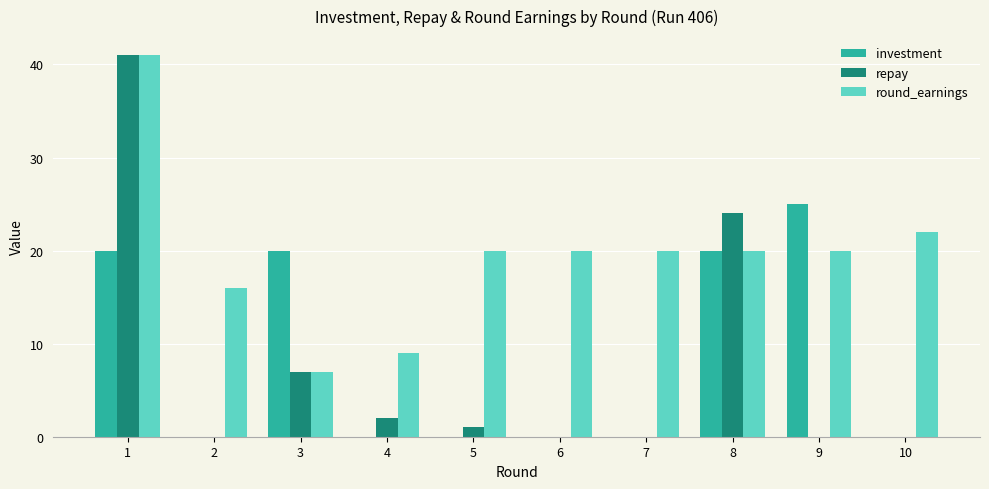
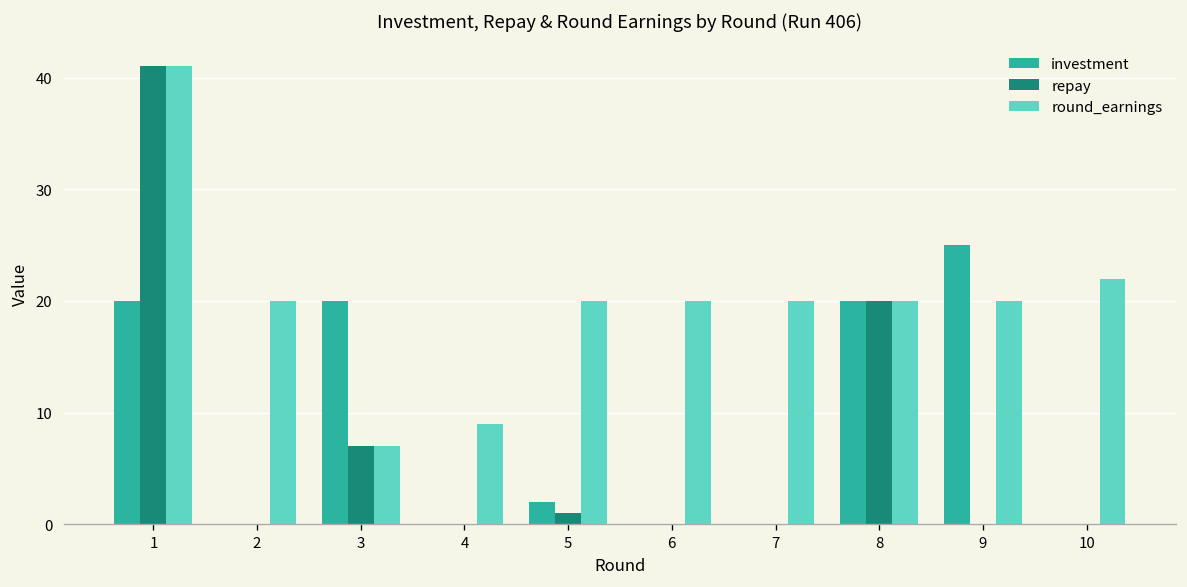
round_earnings, 2: 16 -> 20
repay, 4: 2 -> 0
investment, 5: 0 -> 2
repay, 8: 24 -> 20
